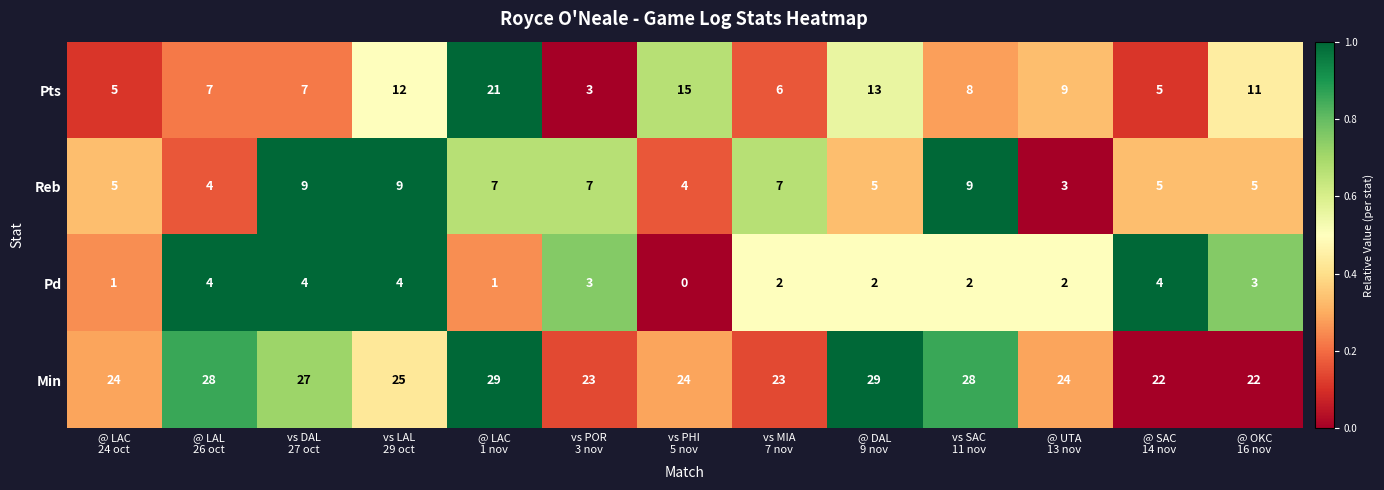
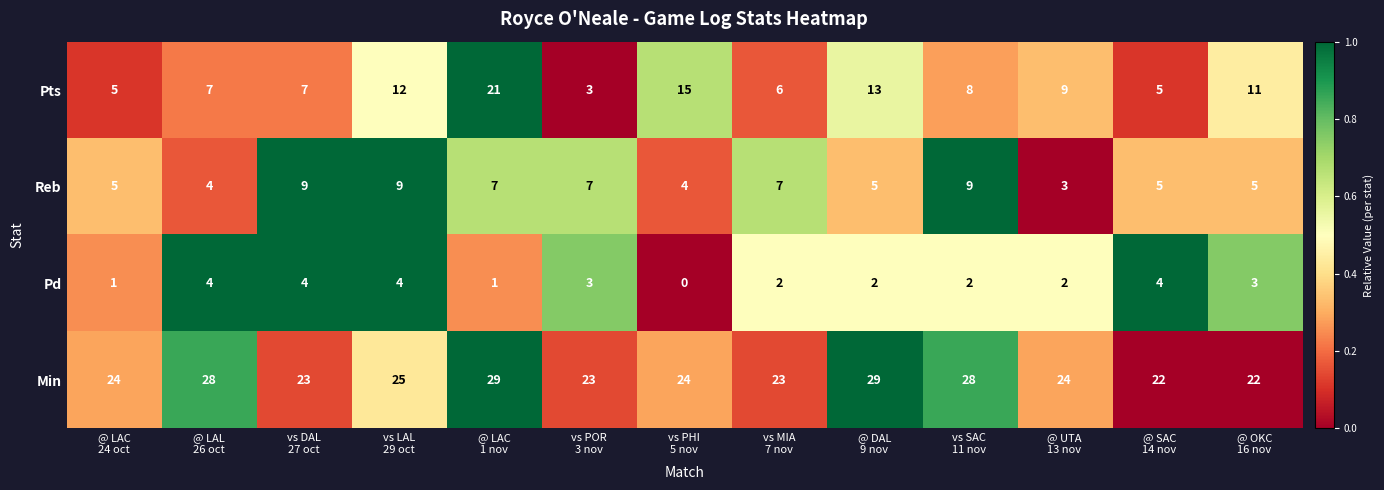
Min, vs DAL 27 oct: 27 -> 23
